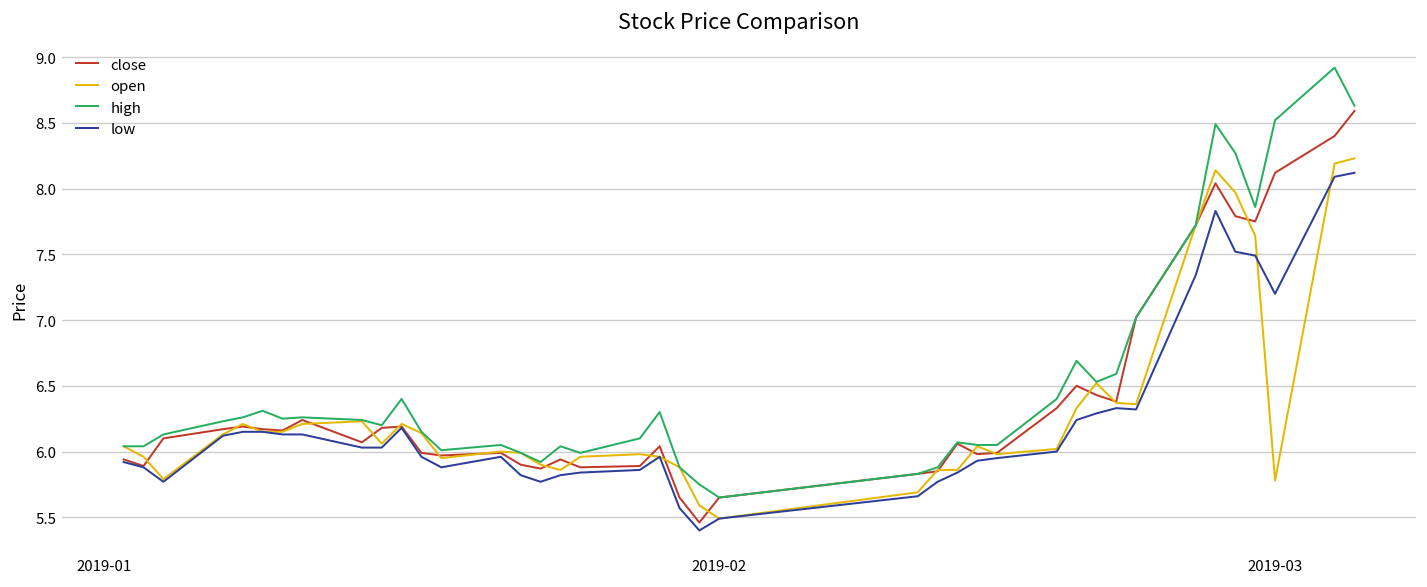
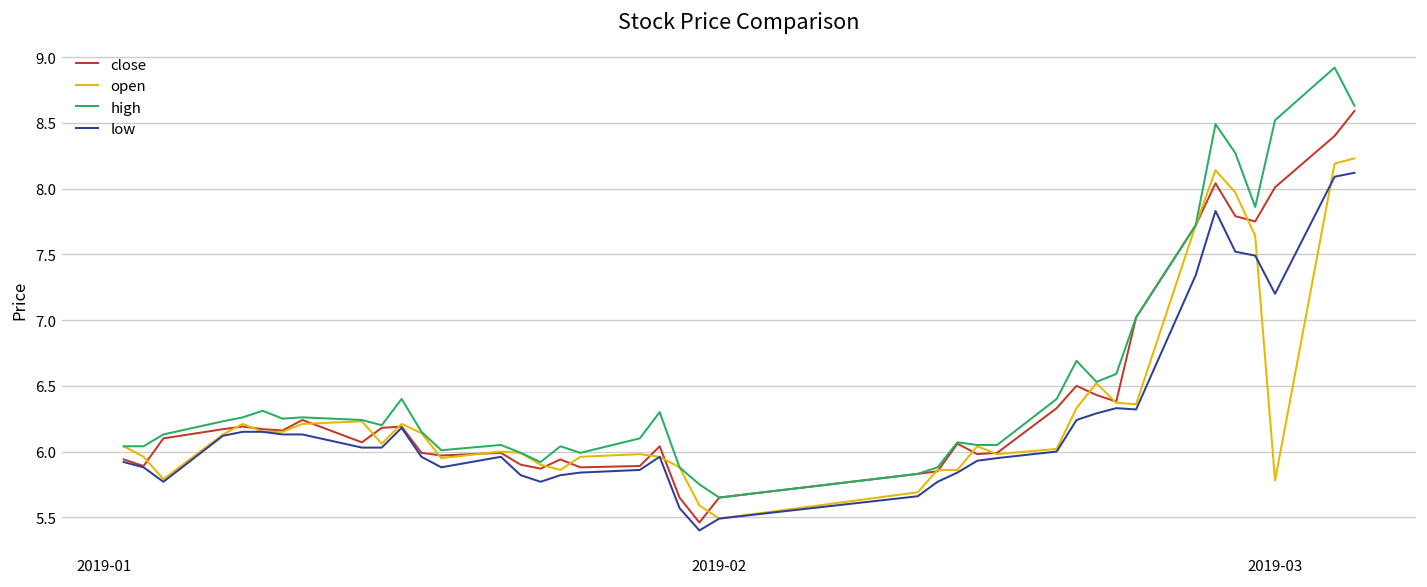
close, 2019-03: 8.12 -> 8.01
